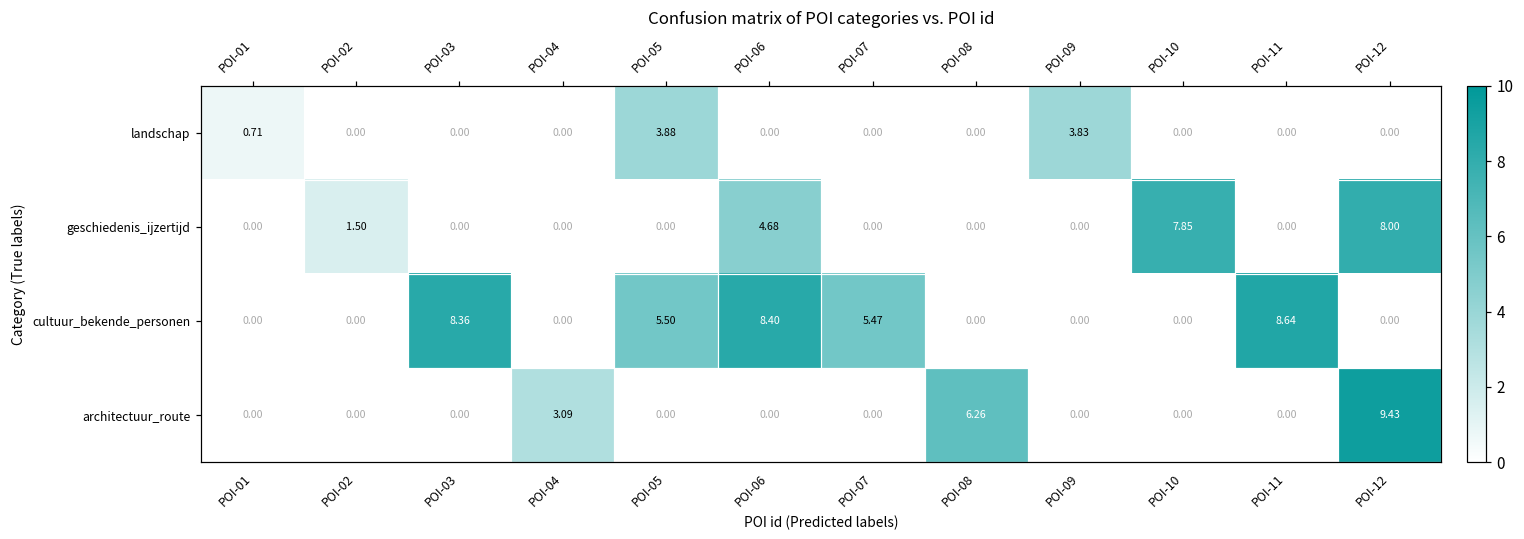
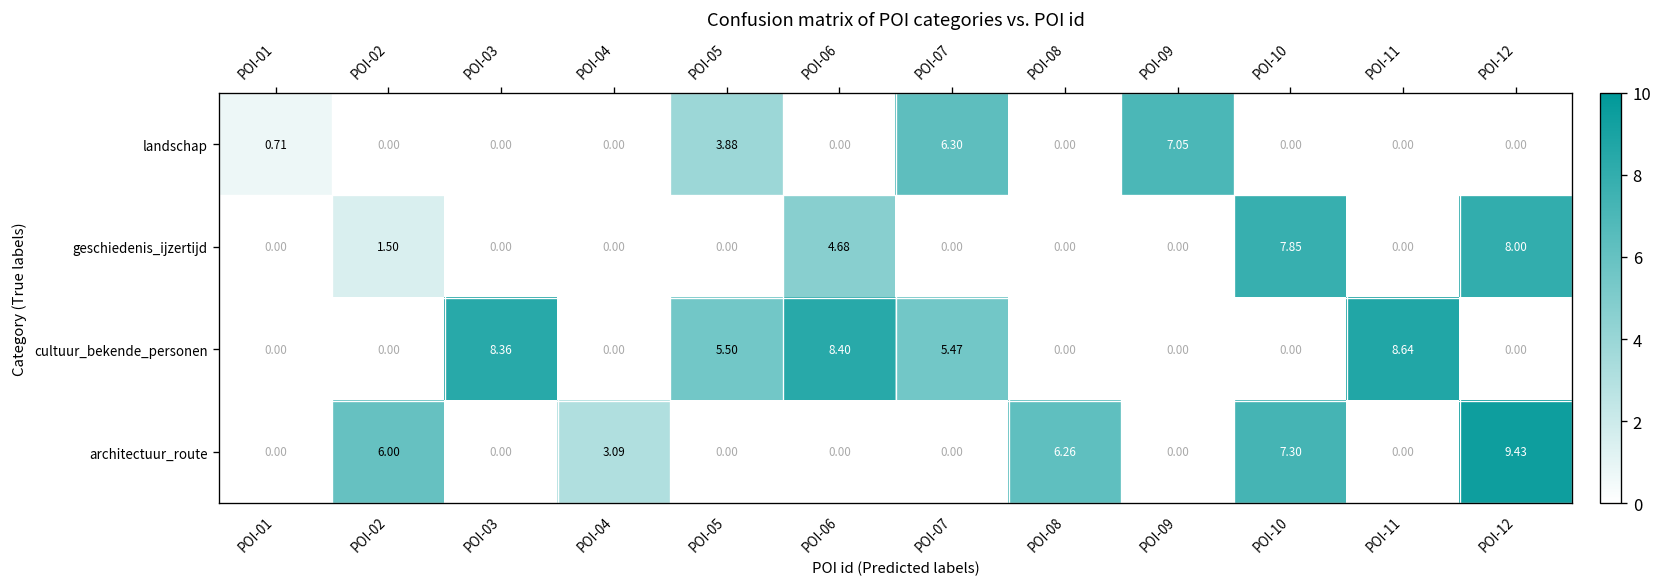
landschap, POI-07: 0.00 -> 6.30
landschap, POI-09: 3.83 -> 7.05
architectuur_route, POI-02: 0.00 -> 6.00
architectuur_route, POI-10: 0.00 -> 7.30
